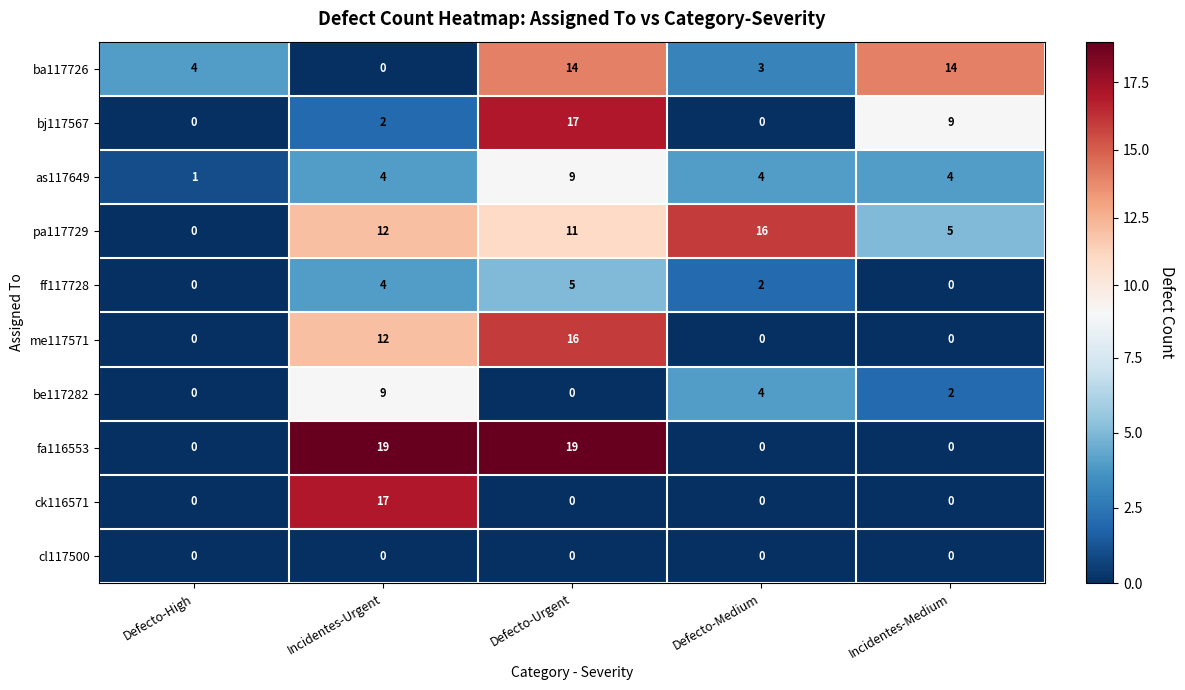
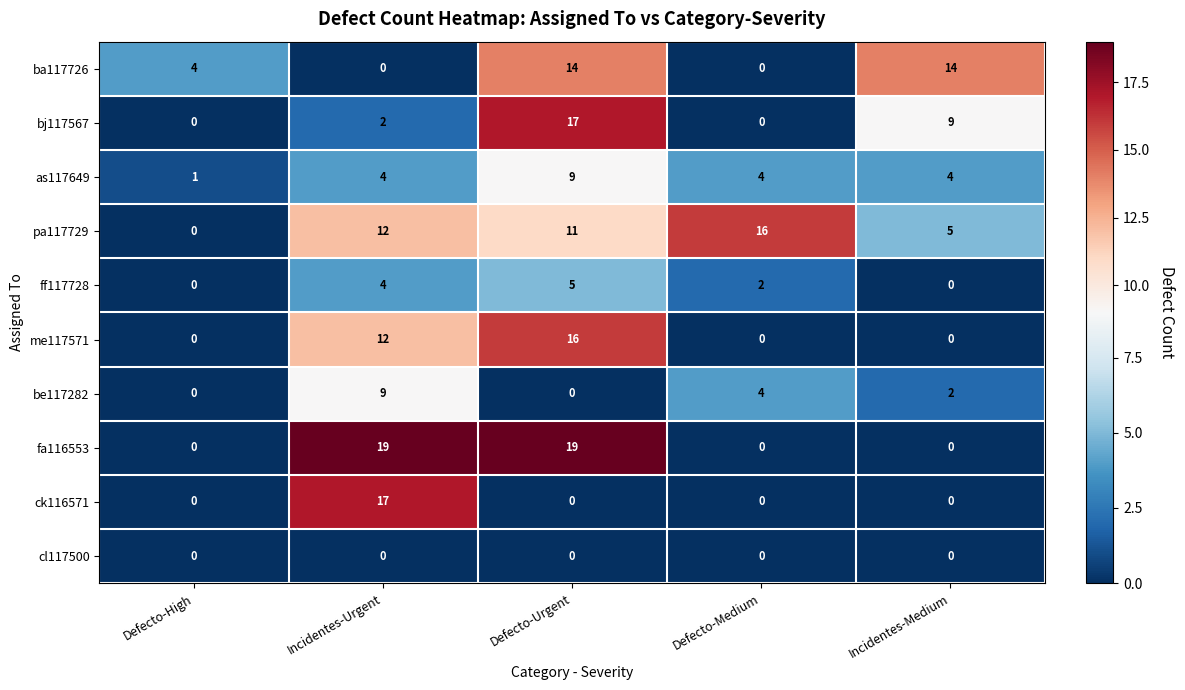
ba117726, Defecto-Medium: 3 -> 0
